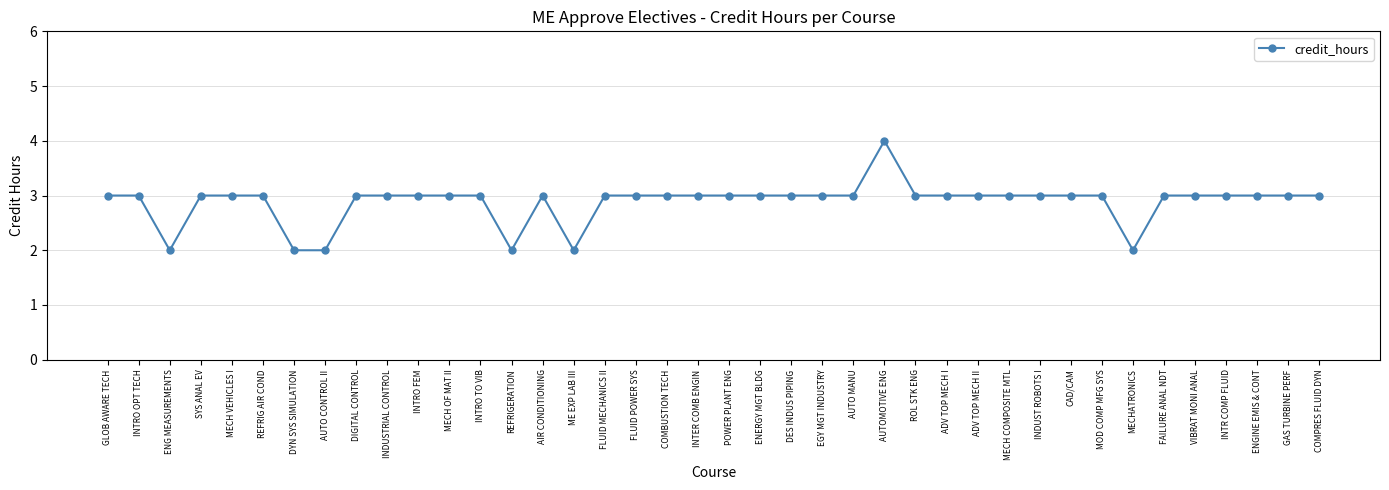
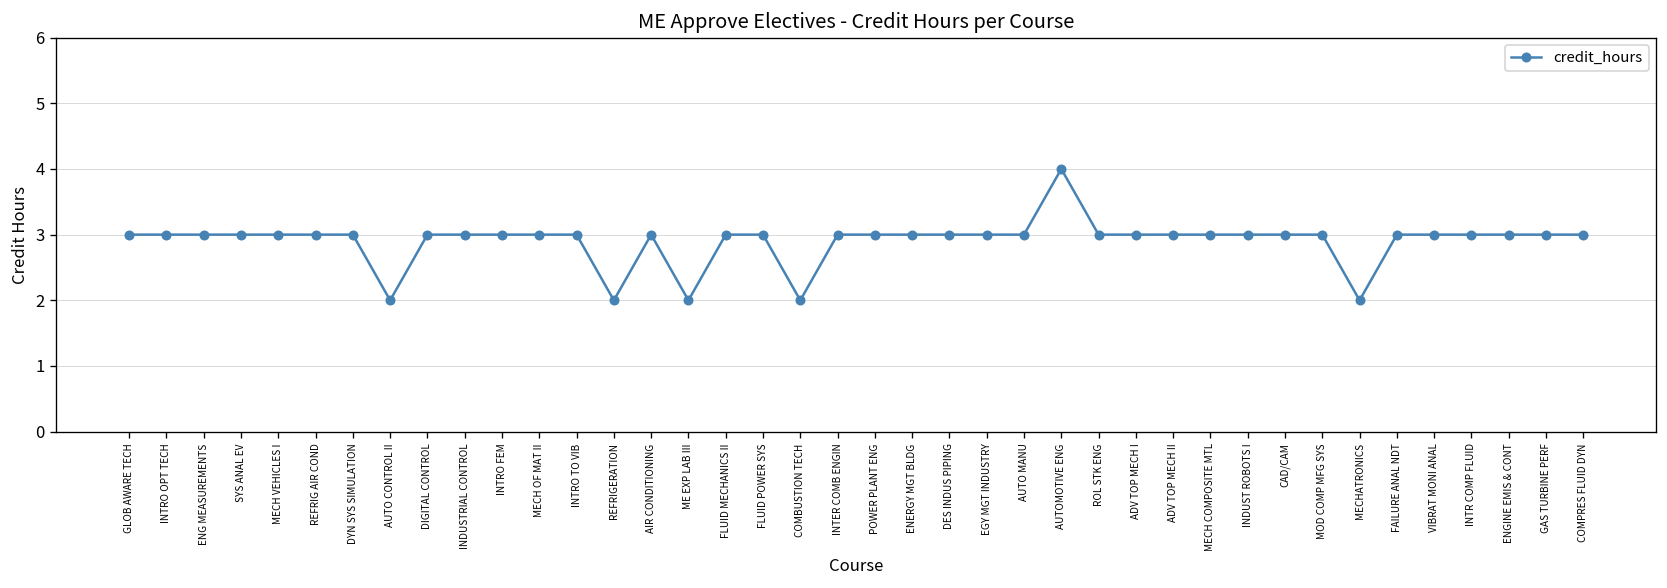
ENG MEASUREMENTS: 2 -> 3
DYN SYS SIMULATION: 2 -> 3
COMBUSTION TECH: 3 -> 2
